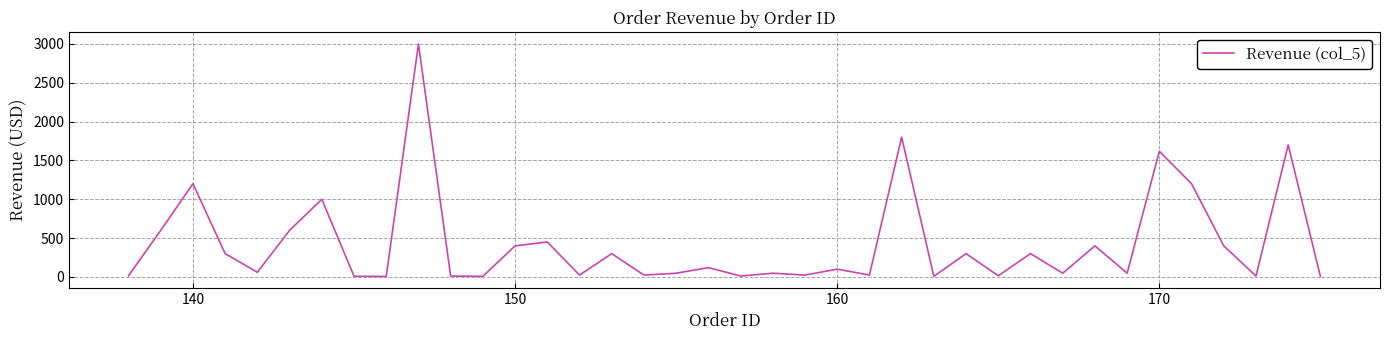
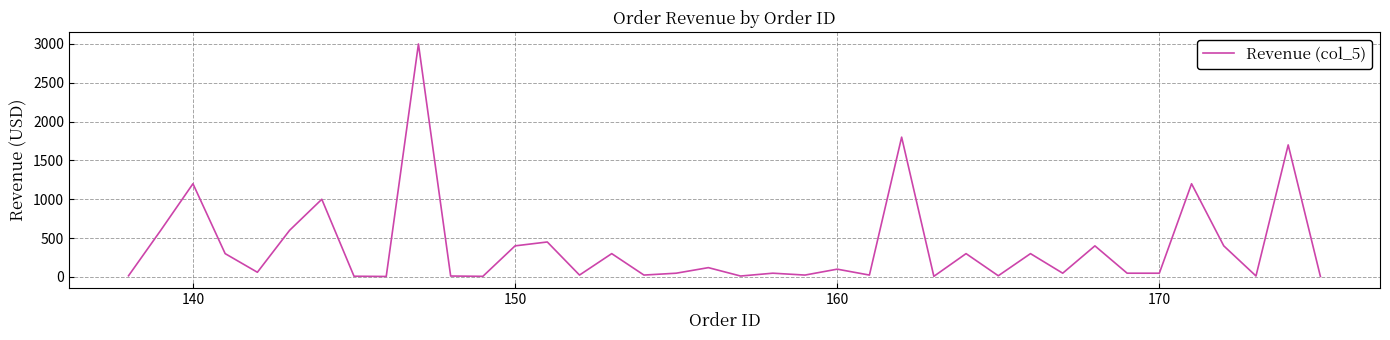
170: 1600 -> 0
